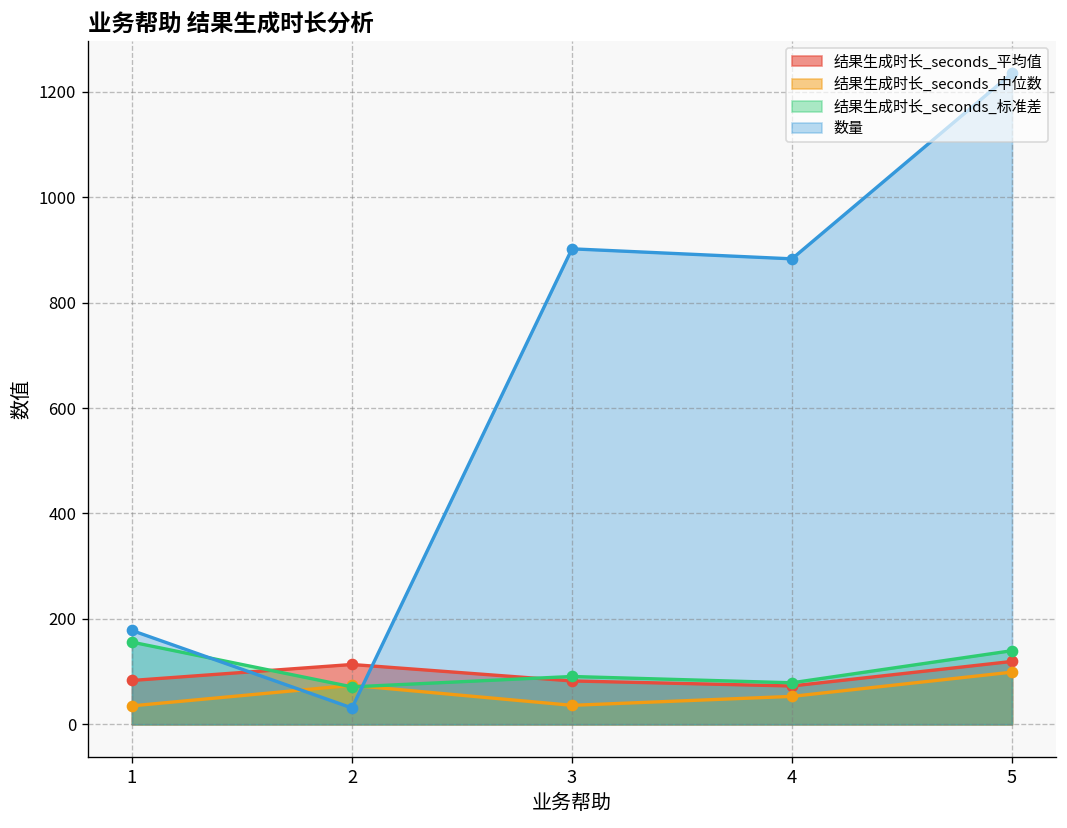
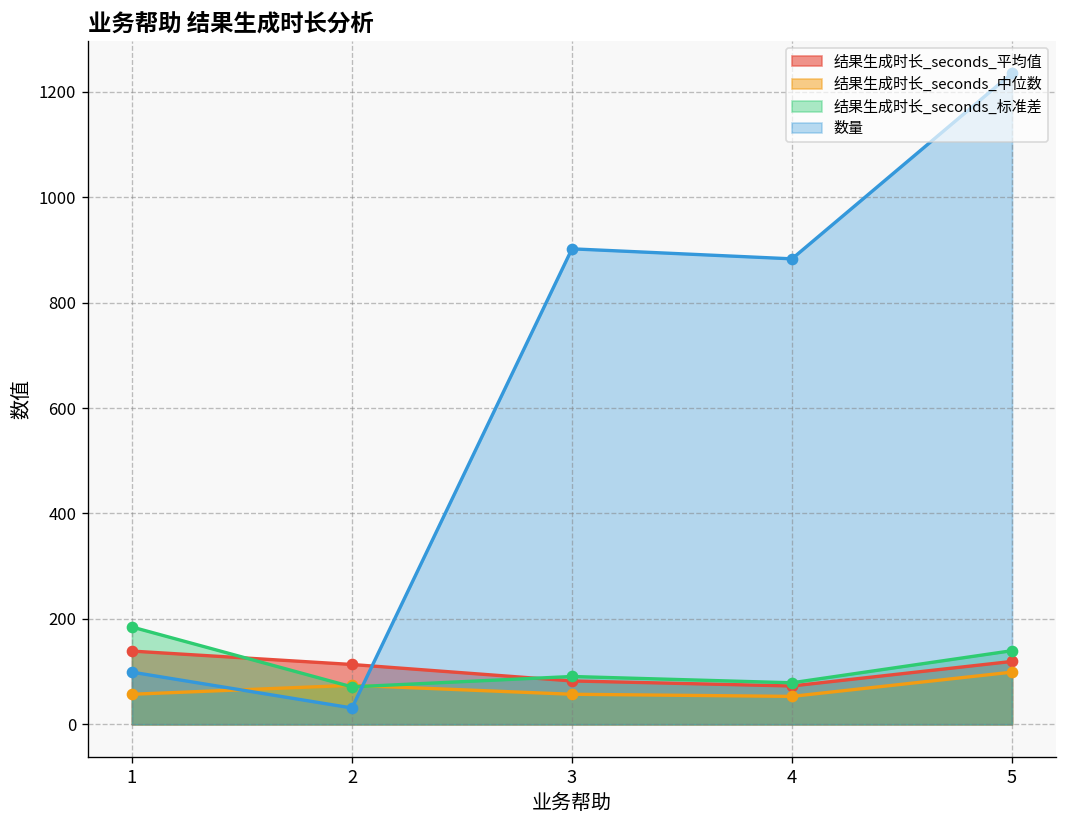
结果生成时长_seconds_平均值, 1: 80 -> 140
结果生成时长_seconds_中位数, 1: 40 -> 60
结果生成时长_seconds_标准差, 1: 160 -> 180
数量, 1: 180 -> 100
结果生成时长_seconds_中位数, 3: 40 -> 60
